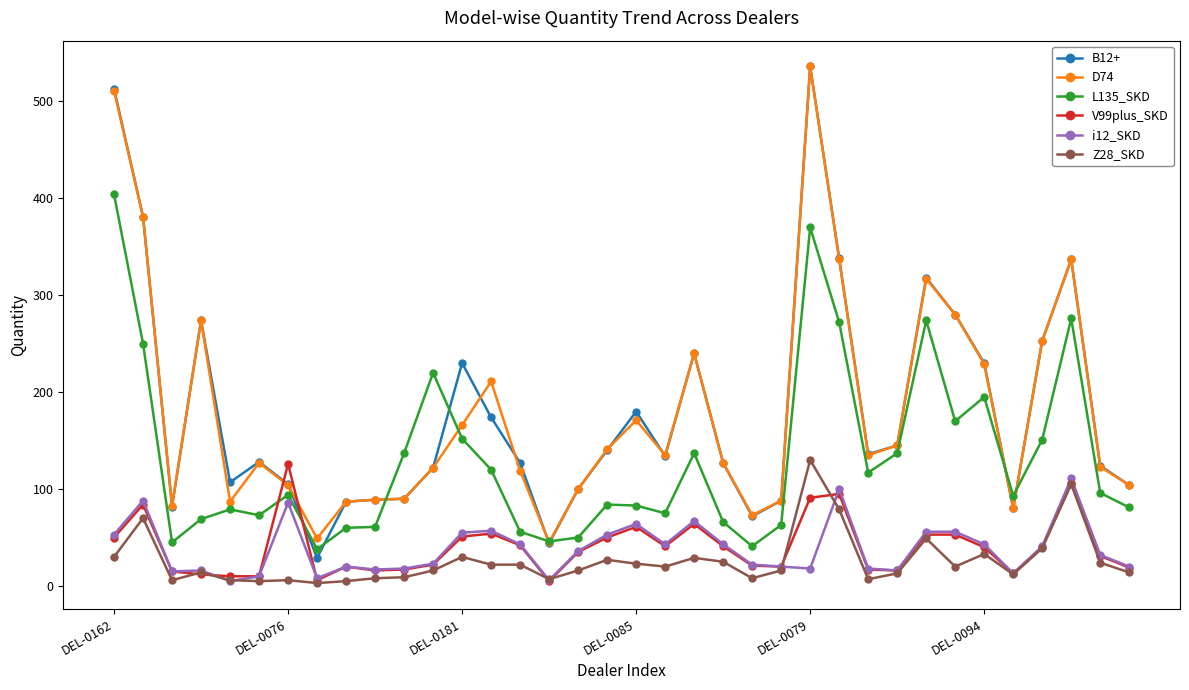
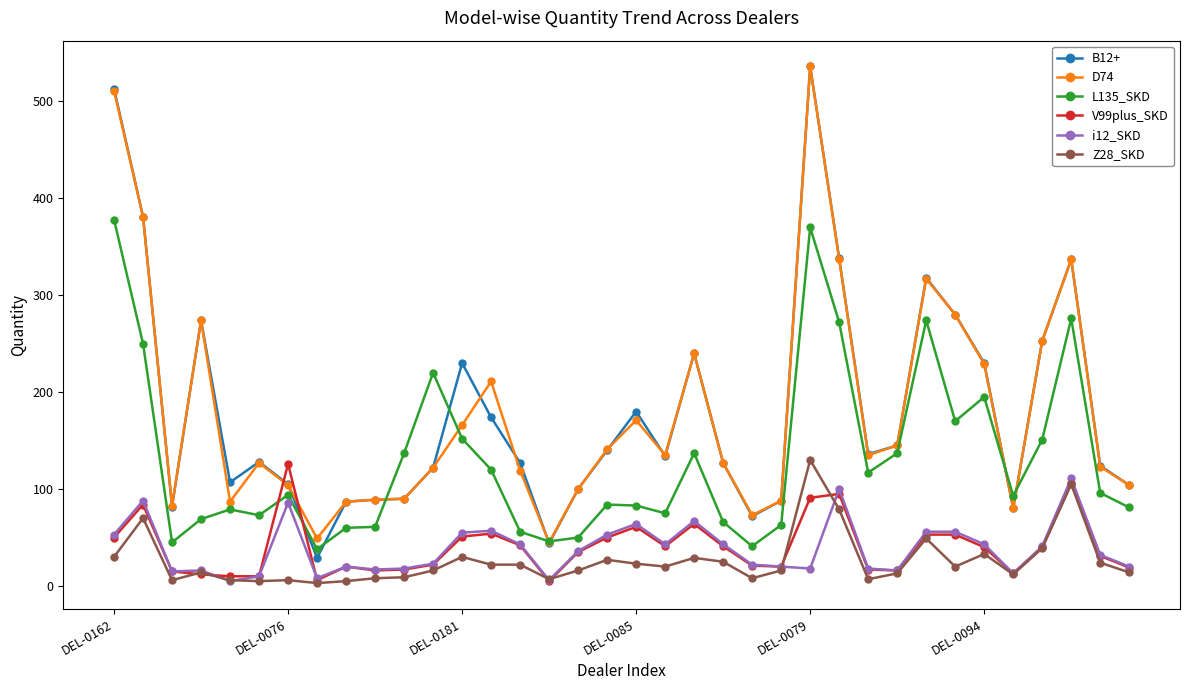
L135_SKD, DEL-0162: 400 -> 380
